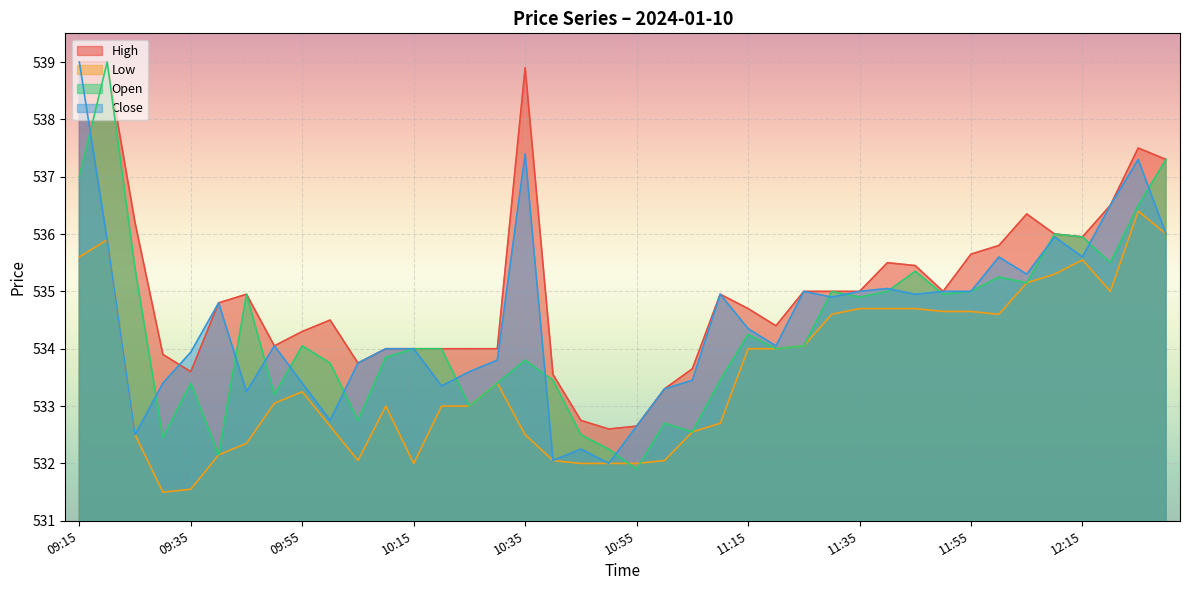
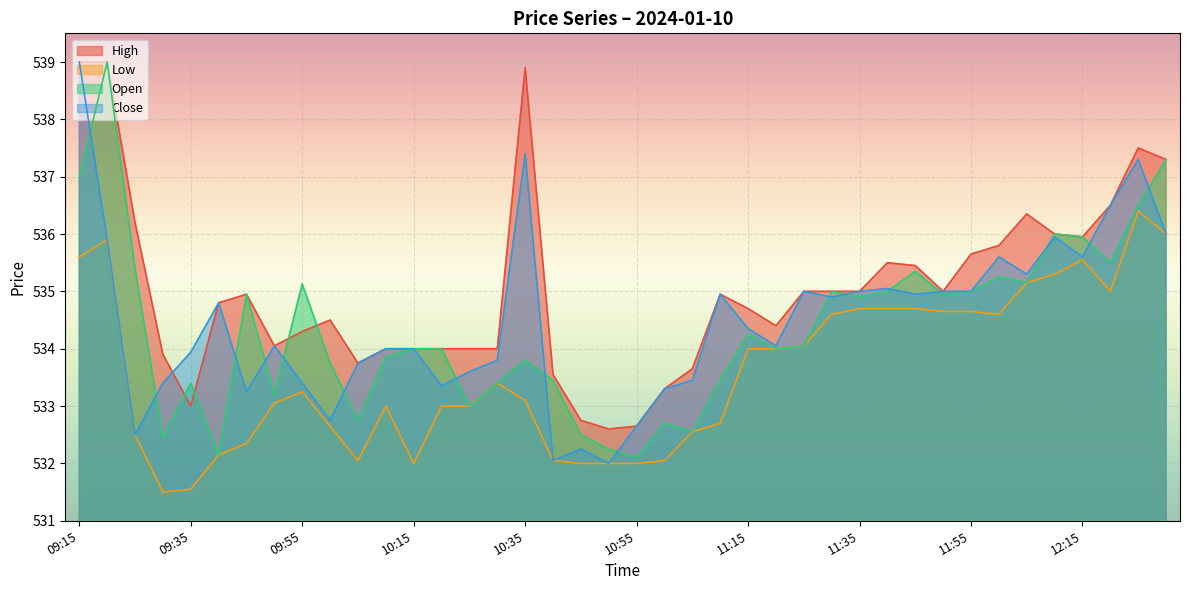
High, 09:35: 533.6 -> 533.0
Open, 09:55: 534.1 -> 535.1
Low, 10:35: 532.5 -> 533.1
Open, 10:55: 531.9 -> 532.1
